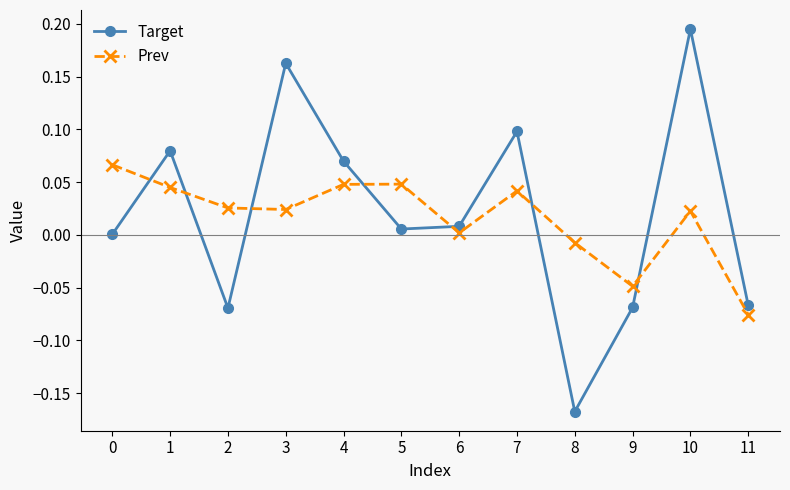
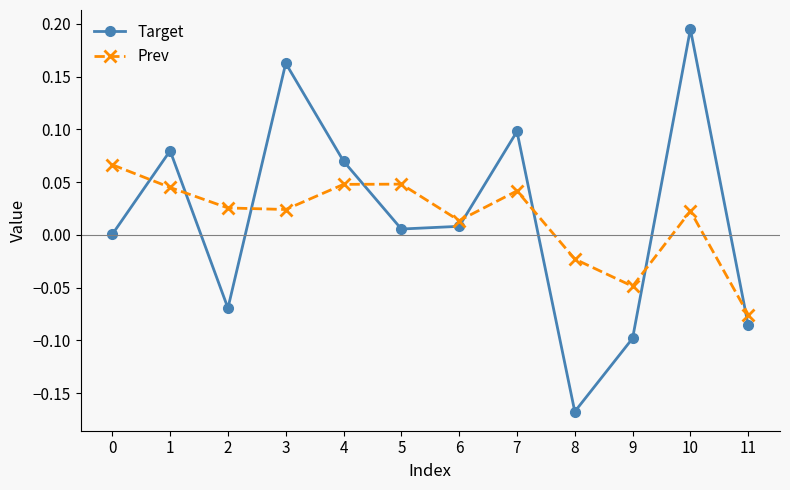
Prev, 6: 0.002 -> 0.014
Prev, 8: -0.007 -> -0.023
Target, 9: -0.069 -> -0.098
Target, 11: -0.067 -> -0.086
